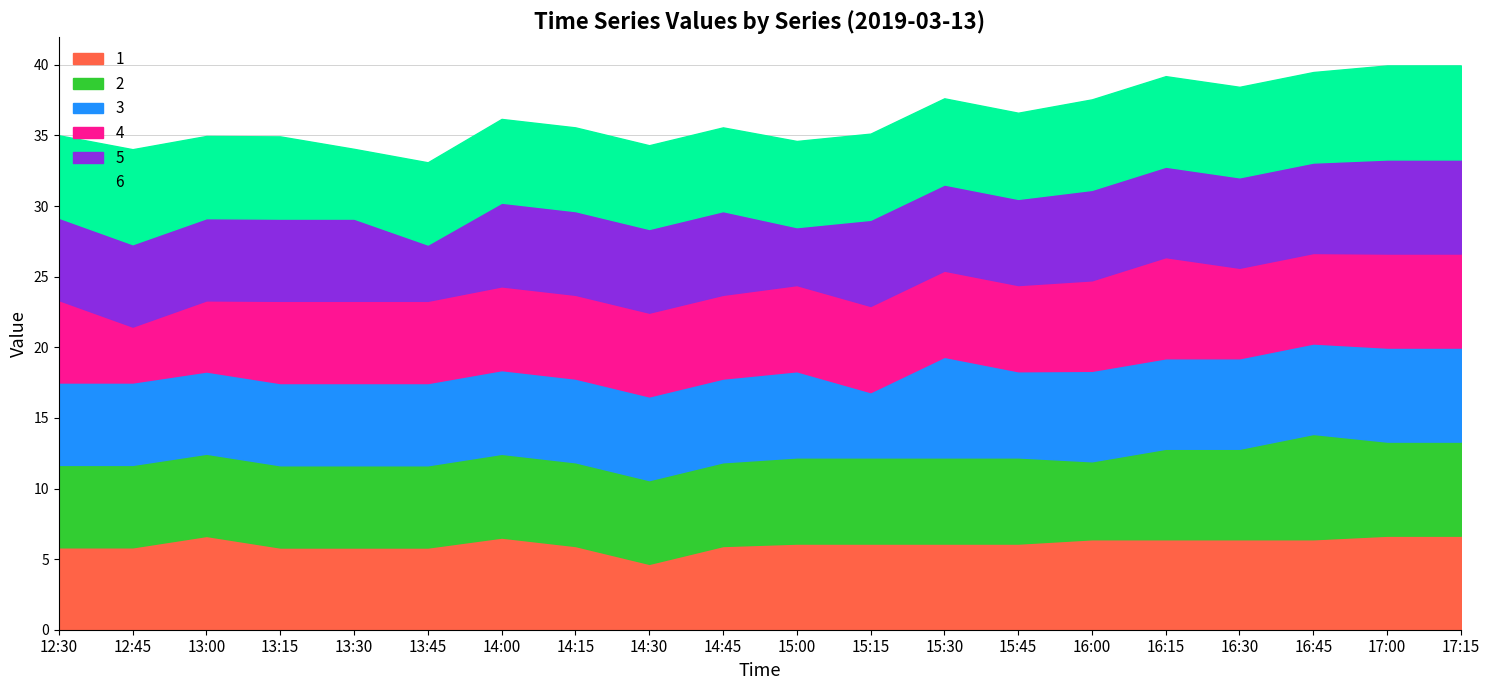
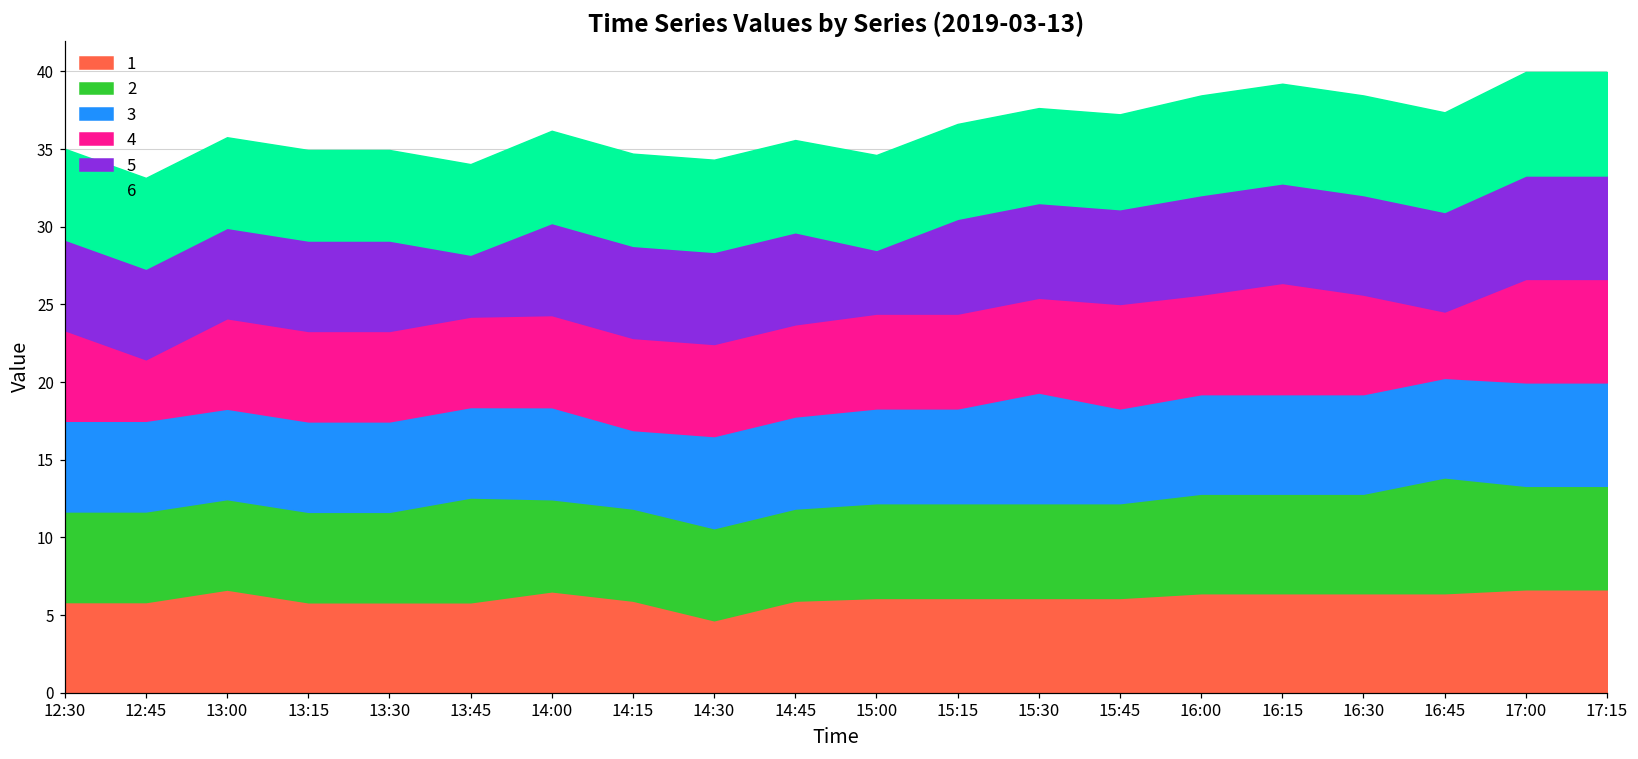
6, 12:45: 6.7 -> 5.8
4, 13:00: 5.0 -> 5.8
6, 13:30: 4.9 -> 5.8
2, 13:45: 5.8 -> 6.7
3, 14:15: 5.9 -> 5.1
3, 15:15: 4.6 -> 6.1
4, 15:45: 6.1 -> 6.7
2, 16:00: 5.5 -> 6.4
4, 16:45: 6.4 -> 4.3
